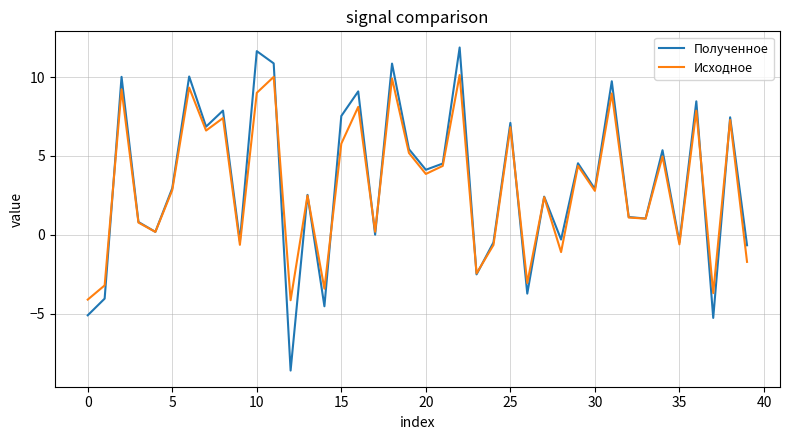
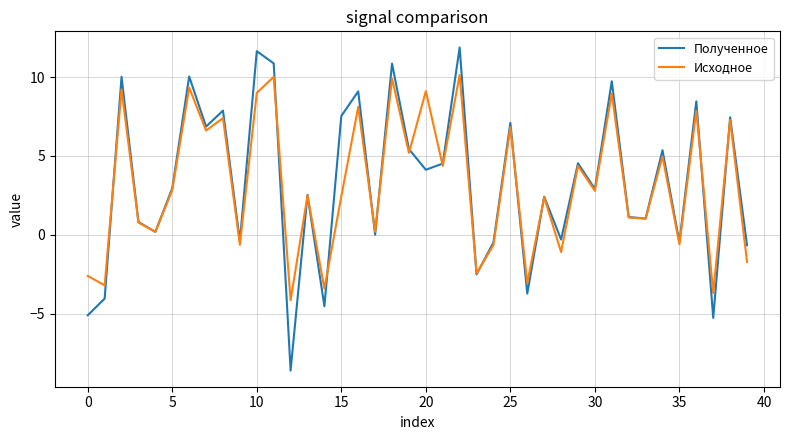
Исходное, 0: -4.1 -> -2.6
Исходное, 15: 5.8 -> 2.4
Исходное, 20: 3.9 -> 9.1
